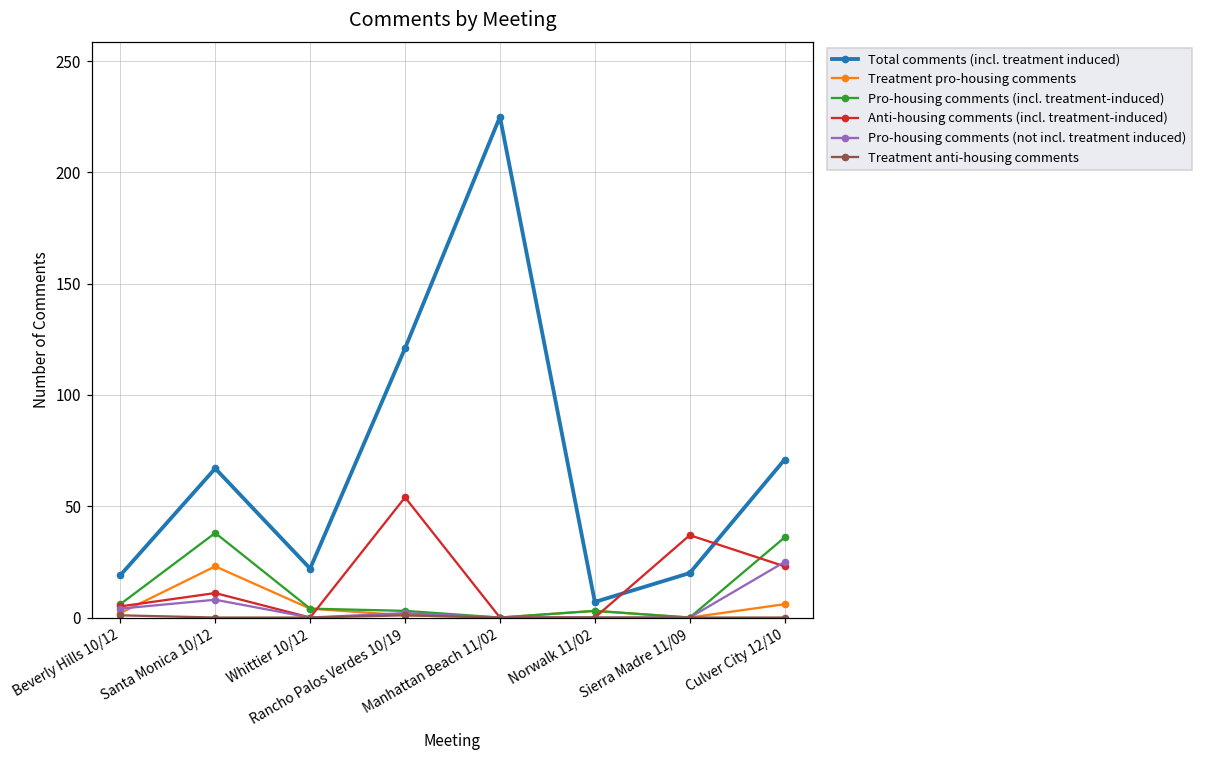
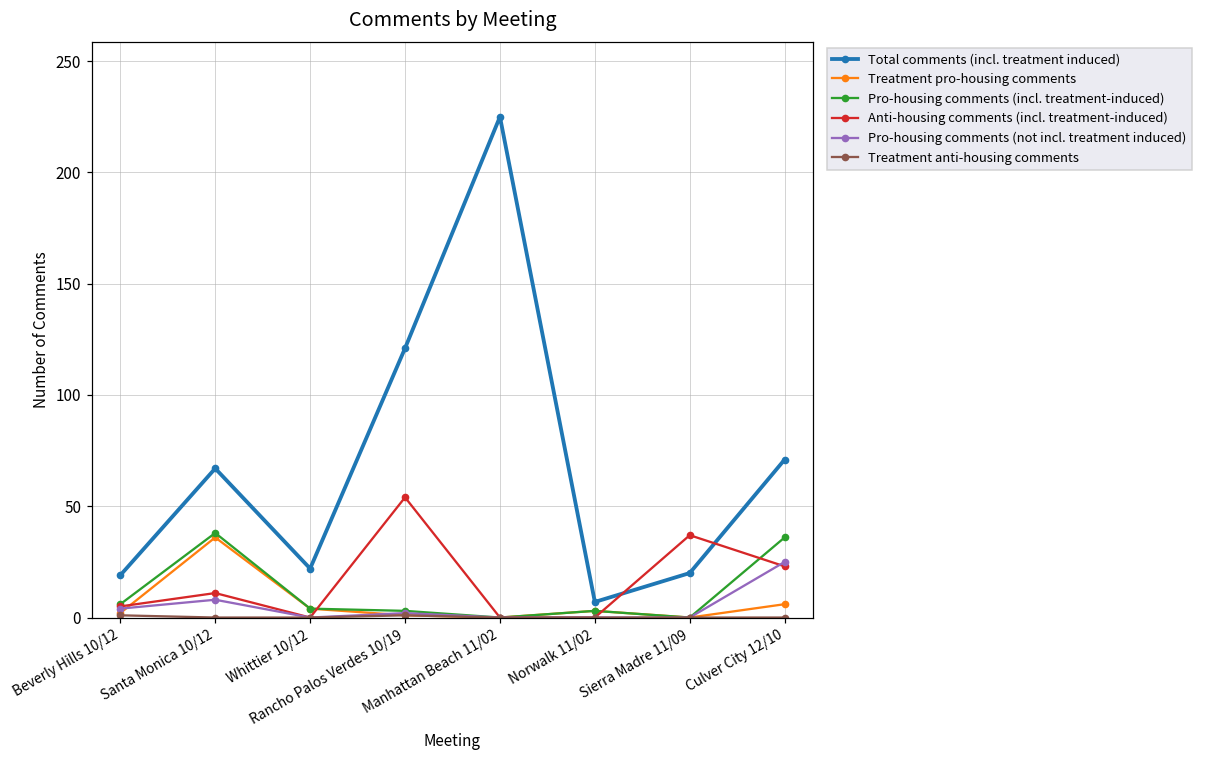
Treatment pro-housing comments, Santa Monica 10/12: 23 -> 36
